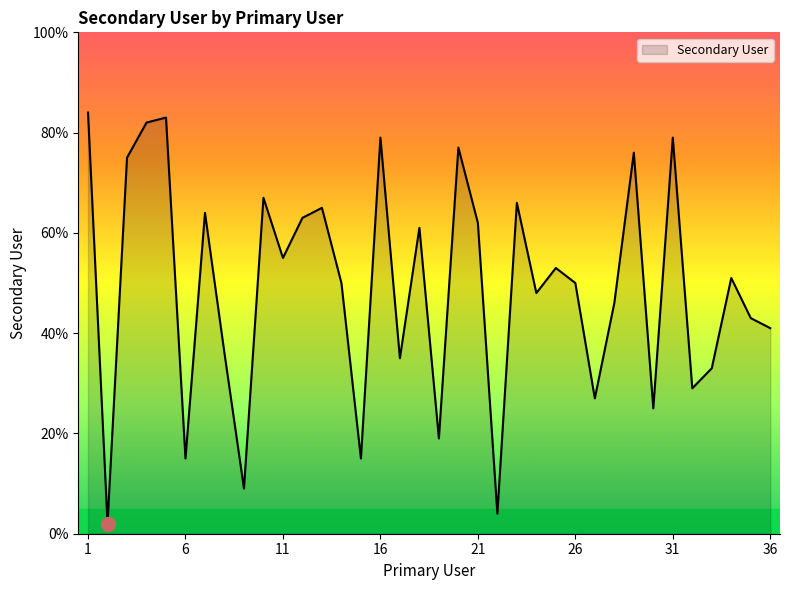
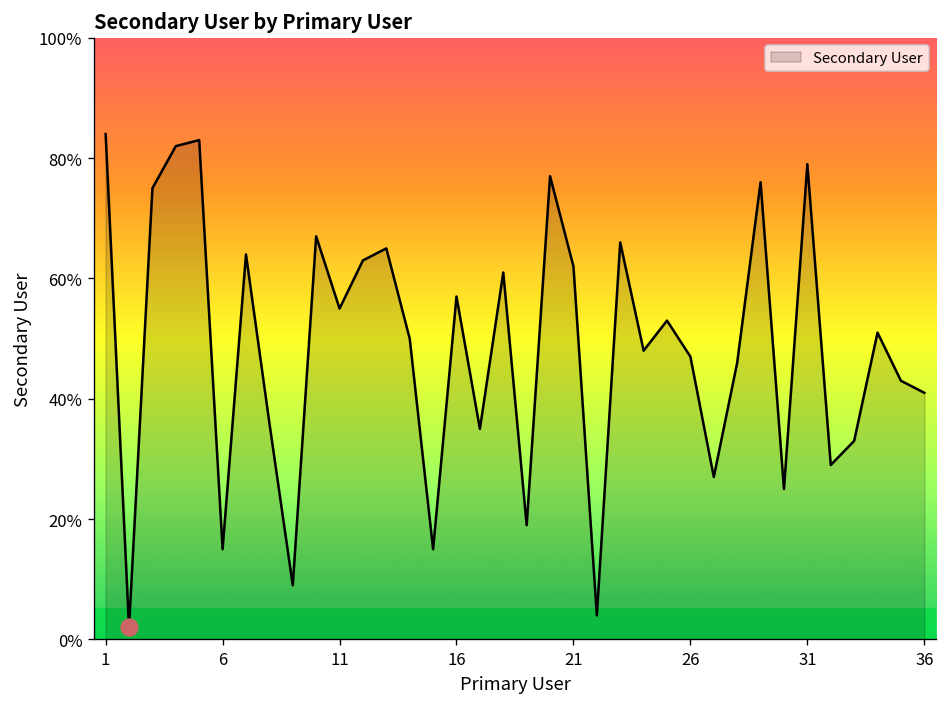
Secondary User, 16: 79% -> 57%
Secondary User, 26: 50% -> 47%
